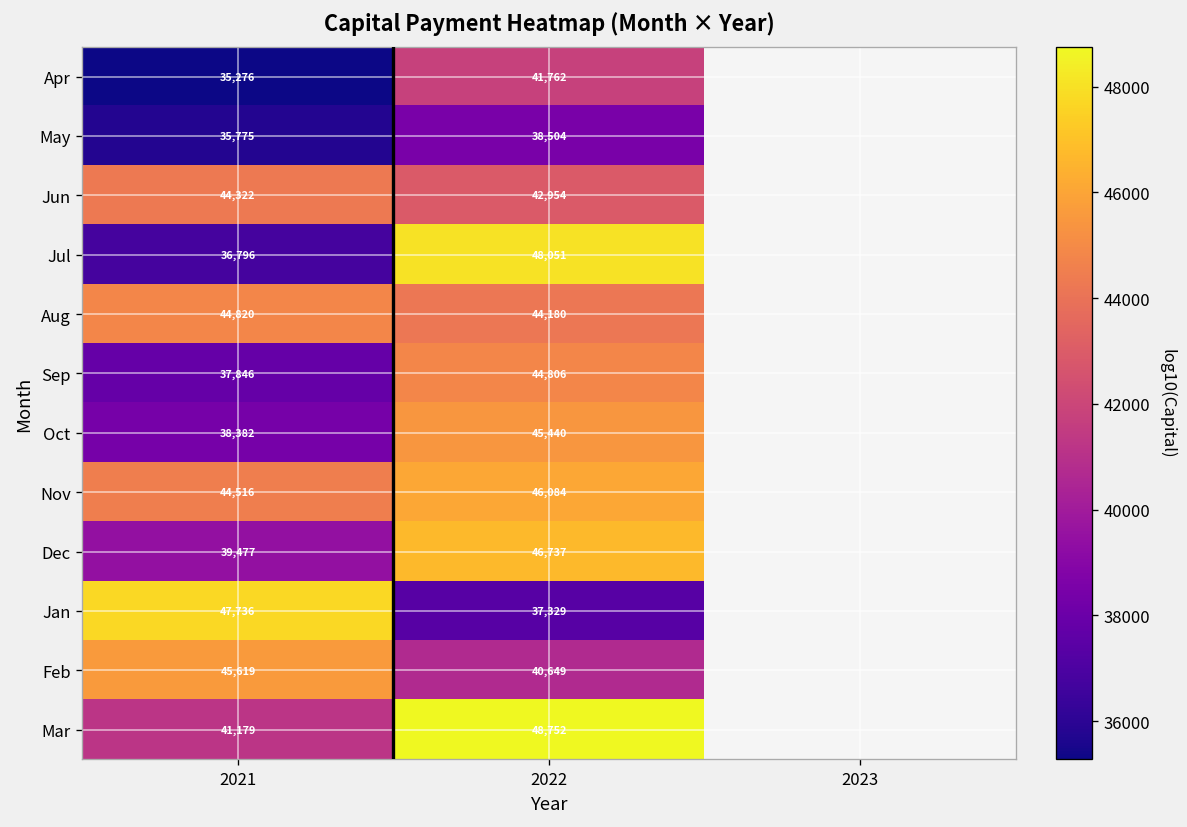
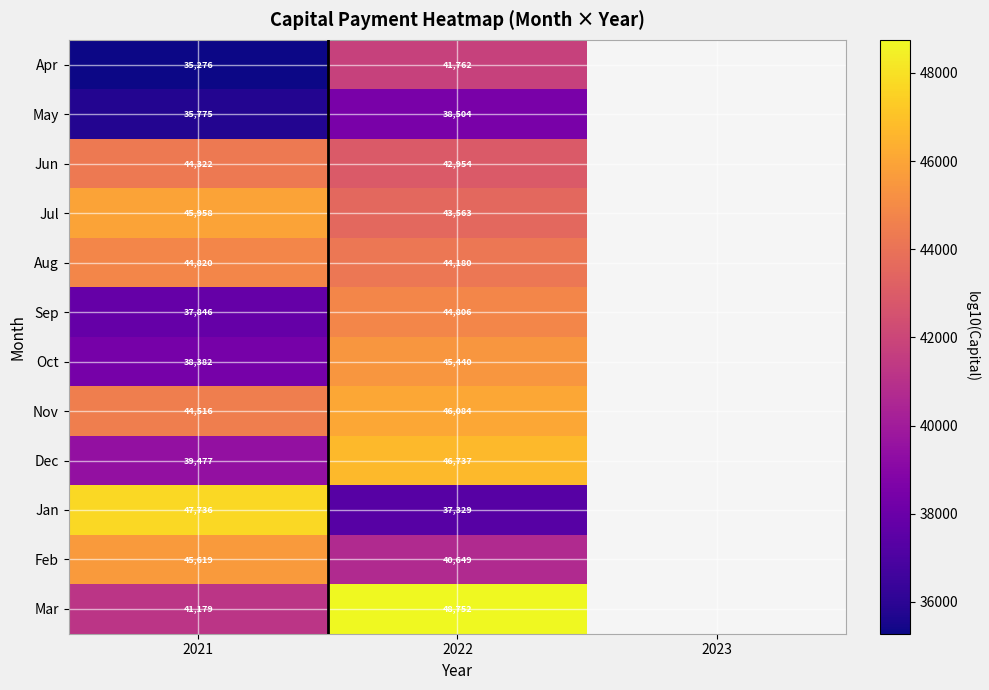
Jul, 2021: 36,796 -> 45,958
Jul, 2022: 48,051 -> 43,563
